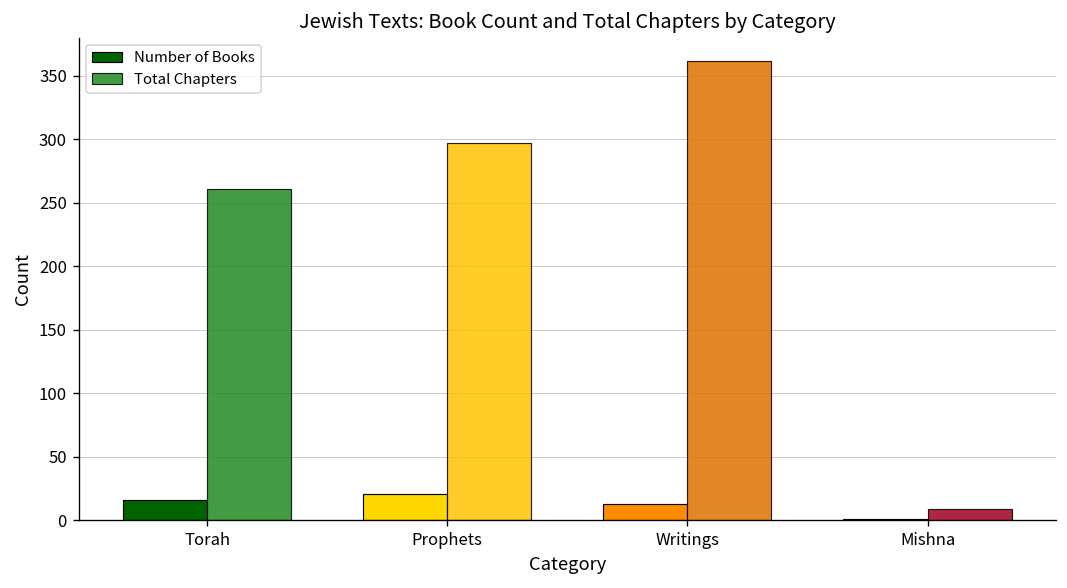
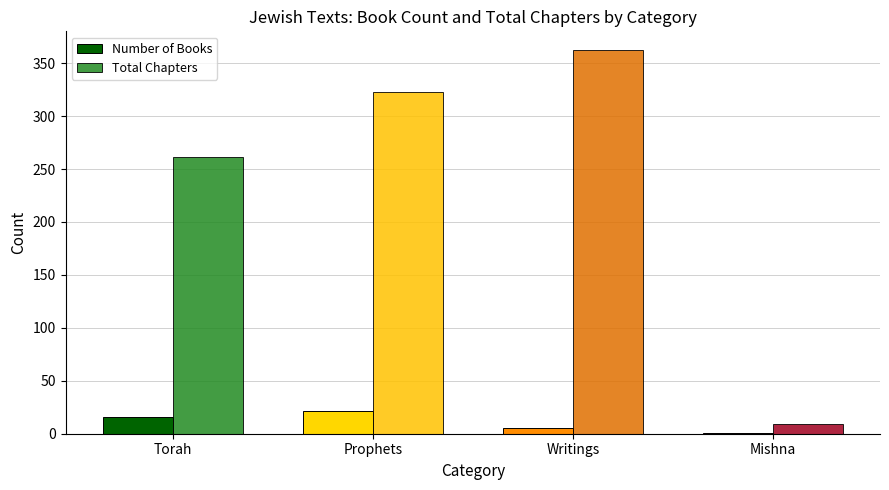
Total Chapters, Prophets: 297 -> 323
Number of Books, Writings: 13 -> 5
